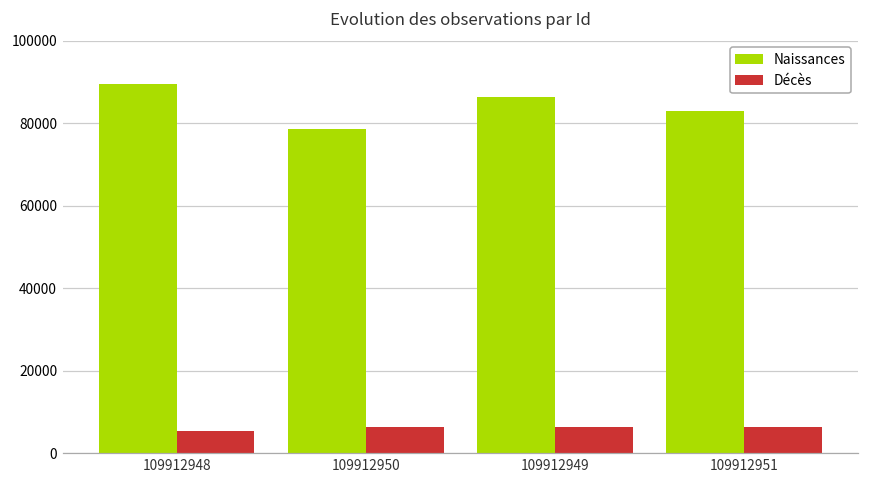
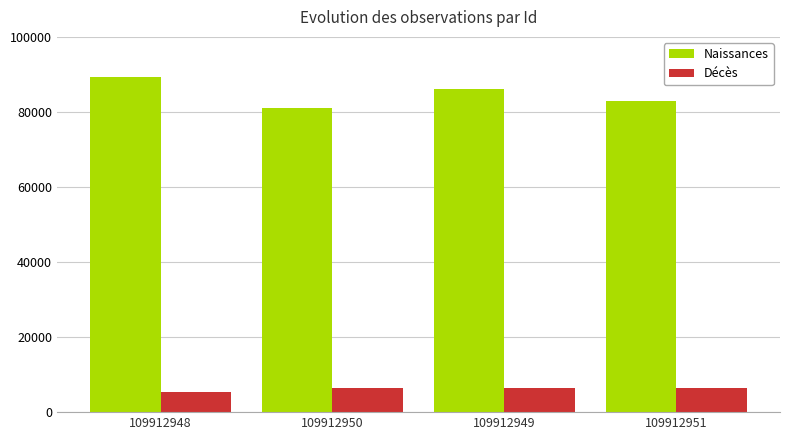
Naissances, 109912950: 79000 -> 81000
